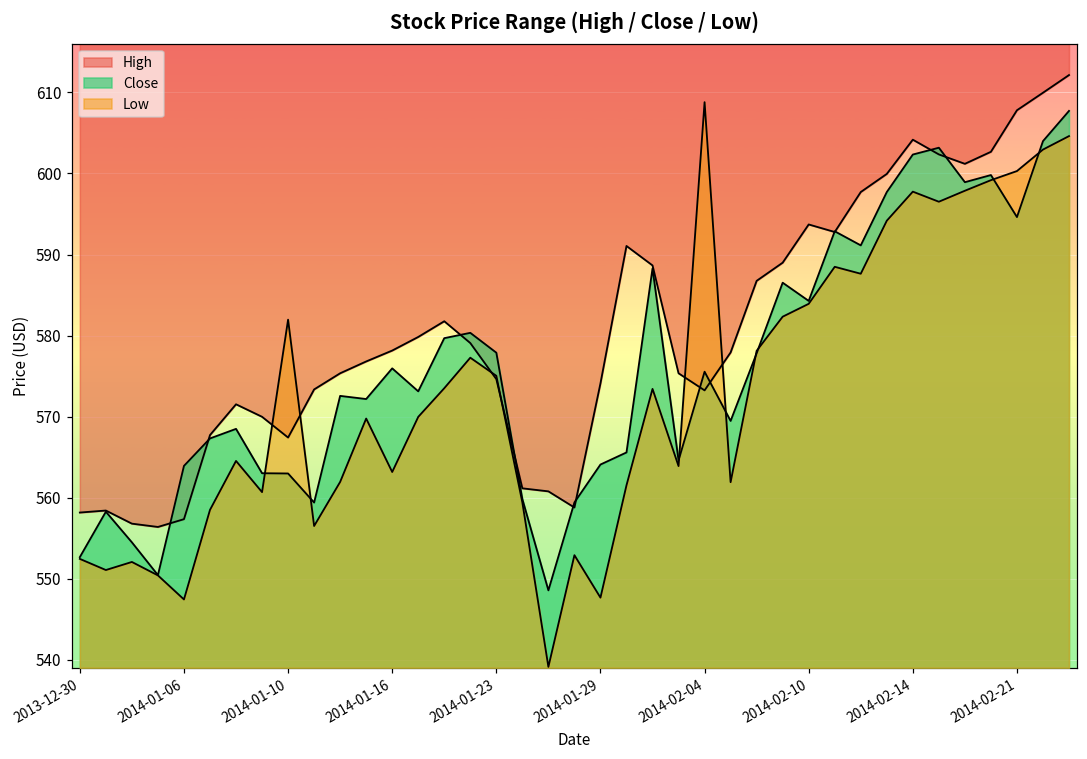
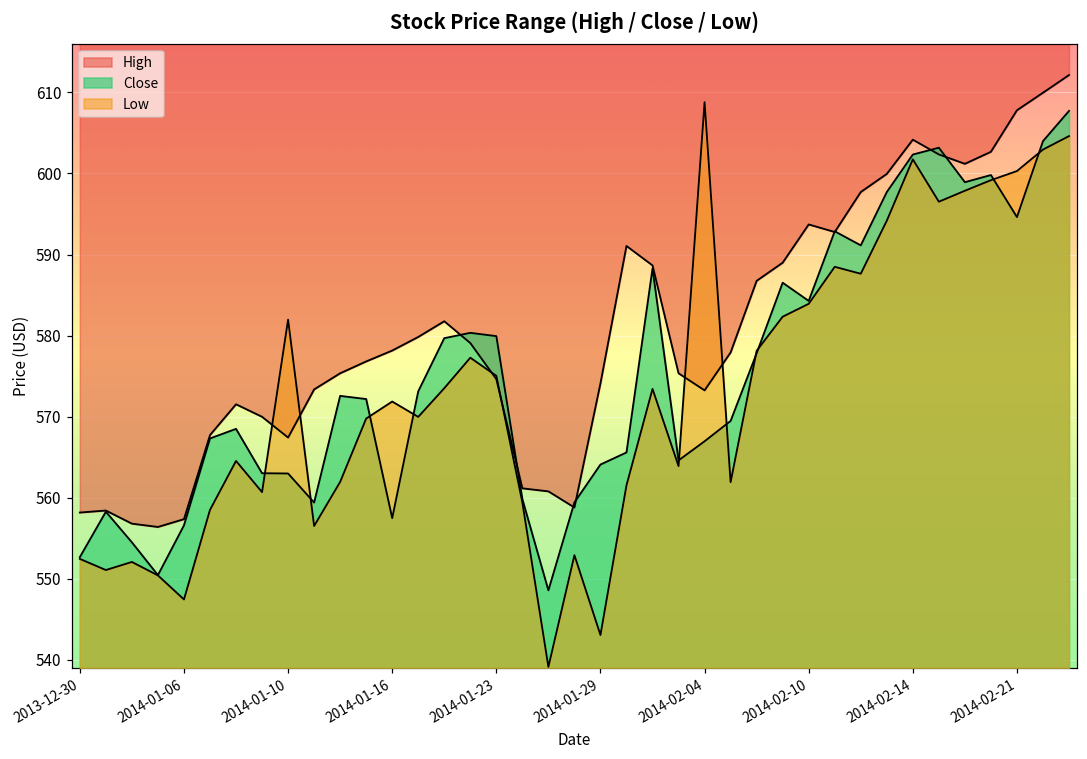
Close, 2014-01-06: 564 -> 557
Close, 2014-01-16: 576 -> 557
Low, 2014-01-16: 563 -> 572
Close, 2014-01-23: 578 -> 580
Low, 2014-01-29: 548 -> 543
Close, 2014-02-04: 576 -> 567
Low, 2014-02-14: 598 -> 602
